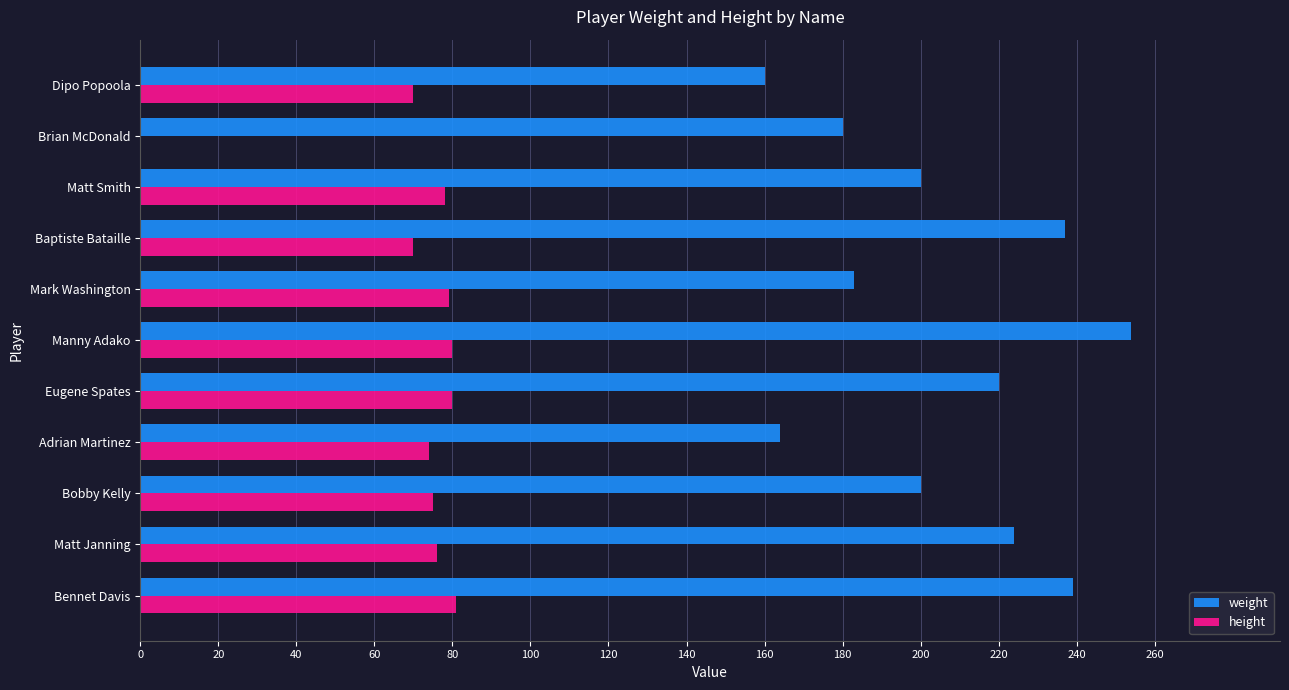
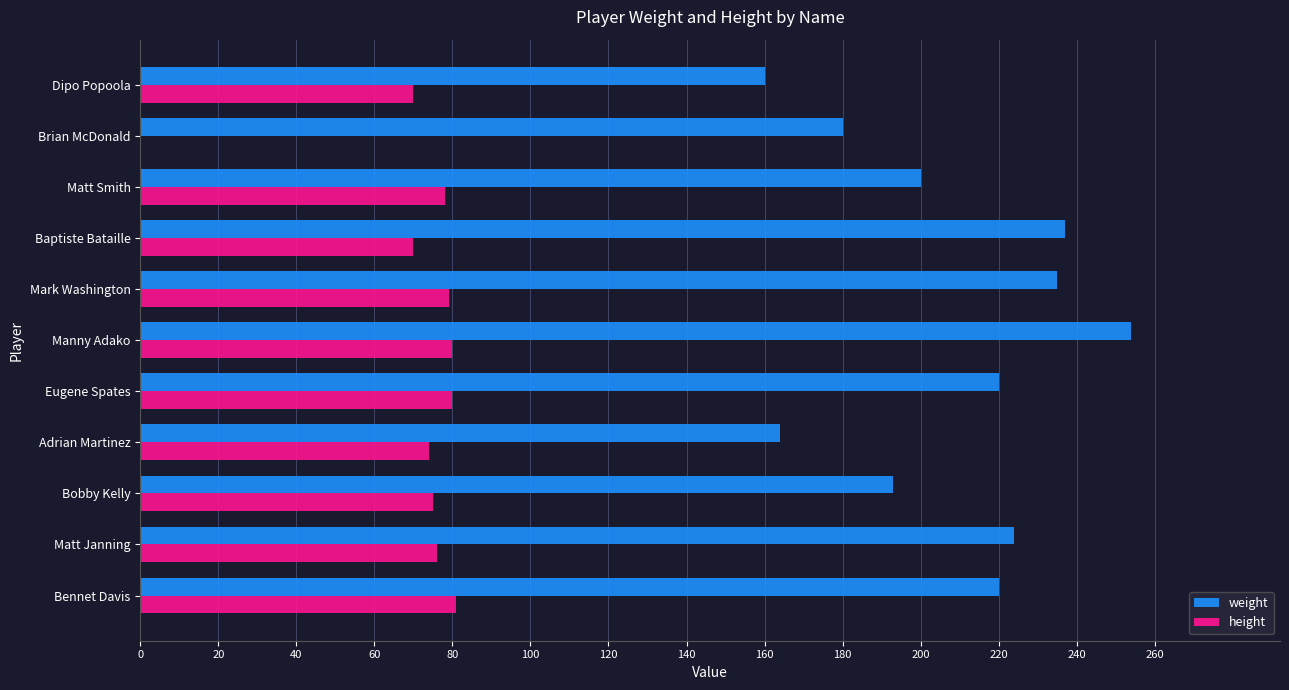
weight, Mark Washington: 183 -> 235
weight, Bobby Kelly: 200 -> 193
weight, Bennet Davis: 239 -> 220
